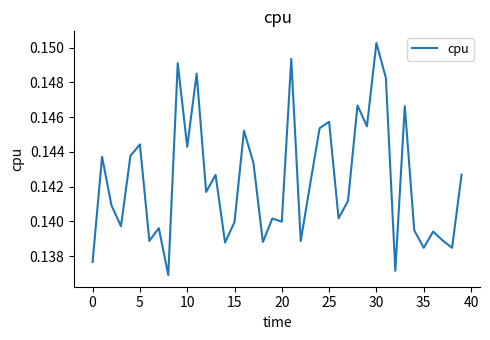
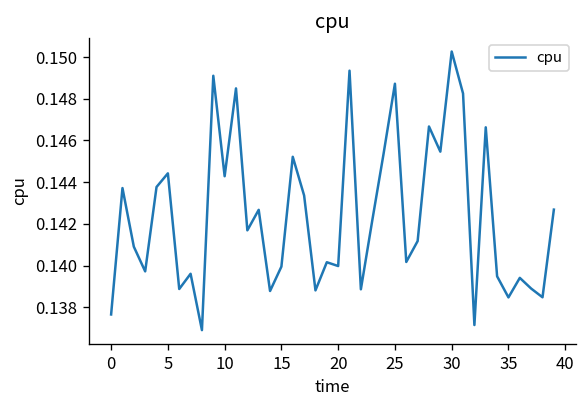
25: 0.1457 -> 0.1487
